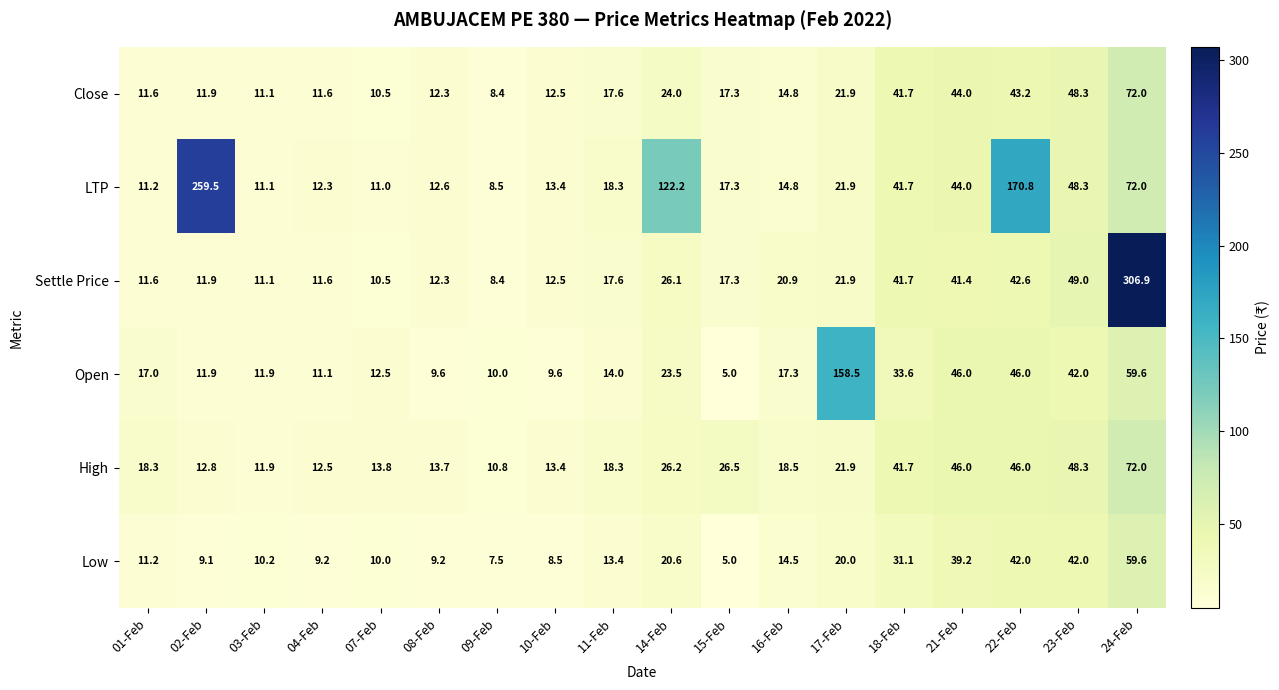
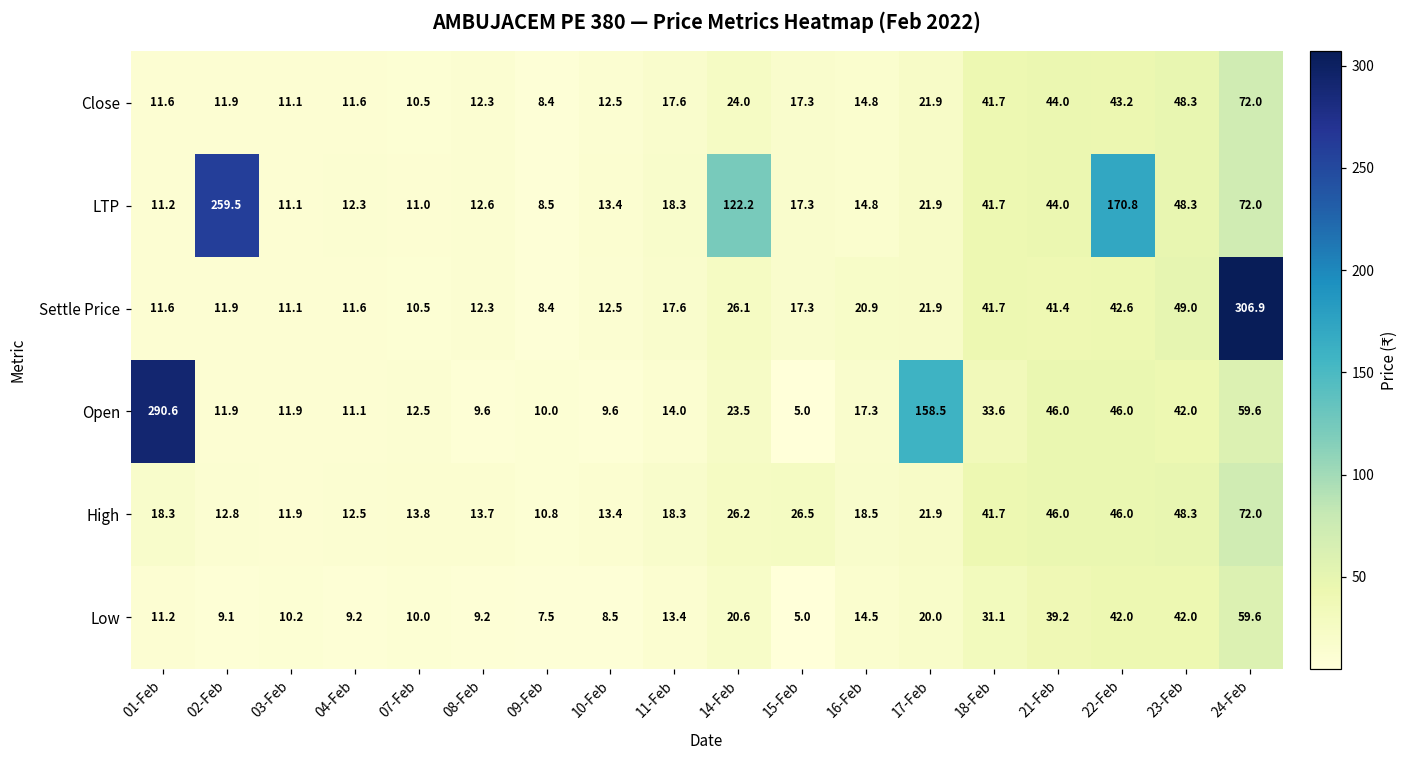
Open, 01-Feb: 17.0 -> 290.6
